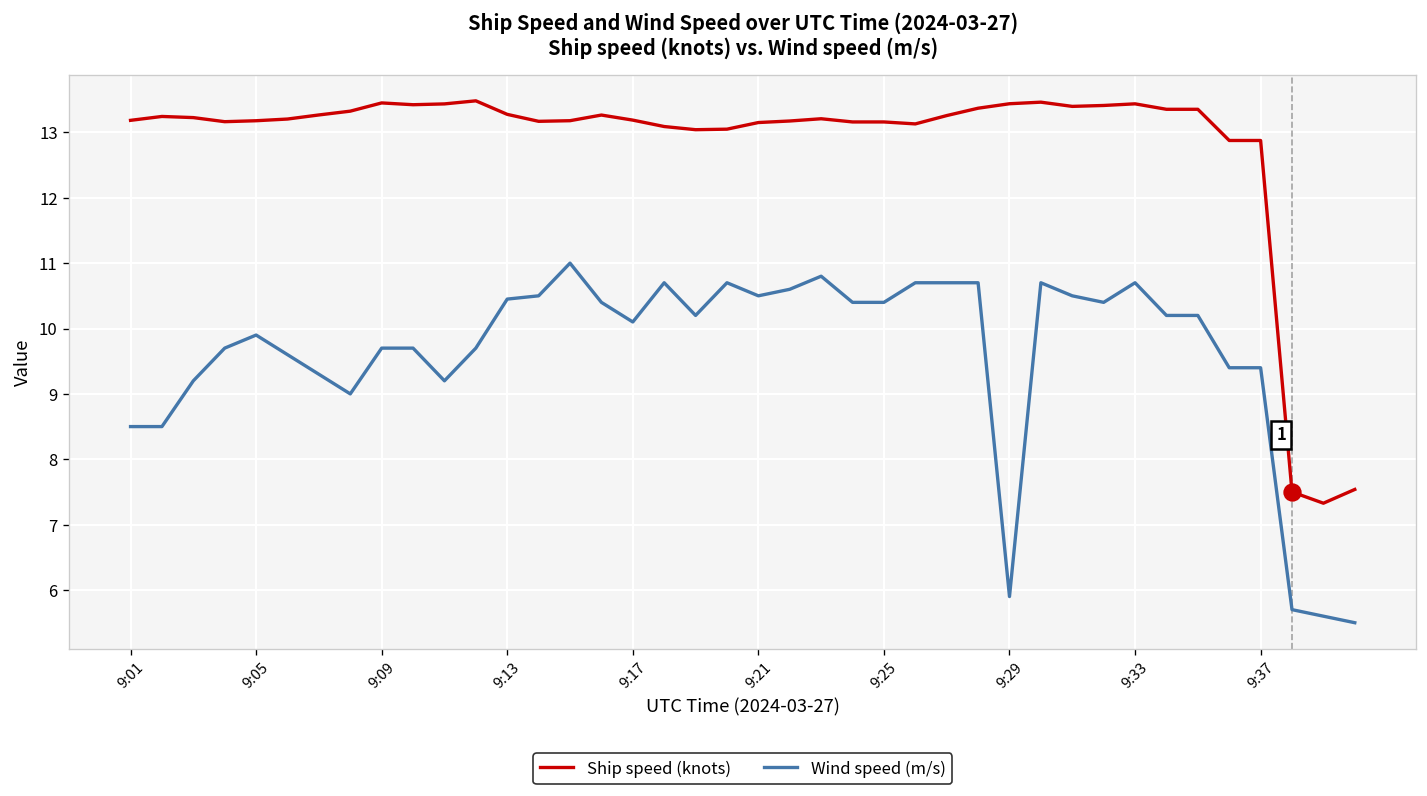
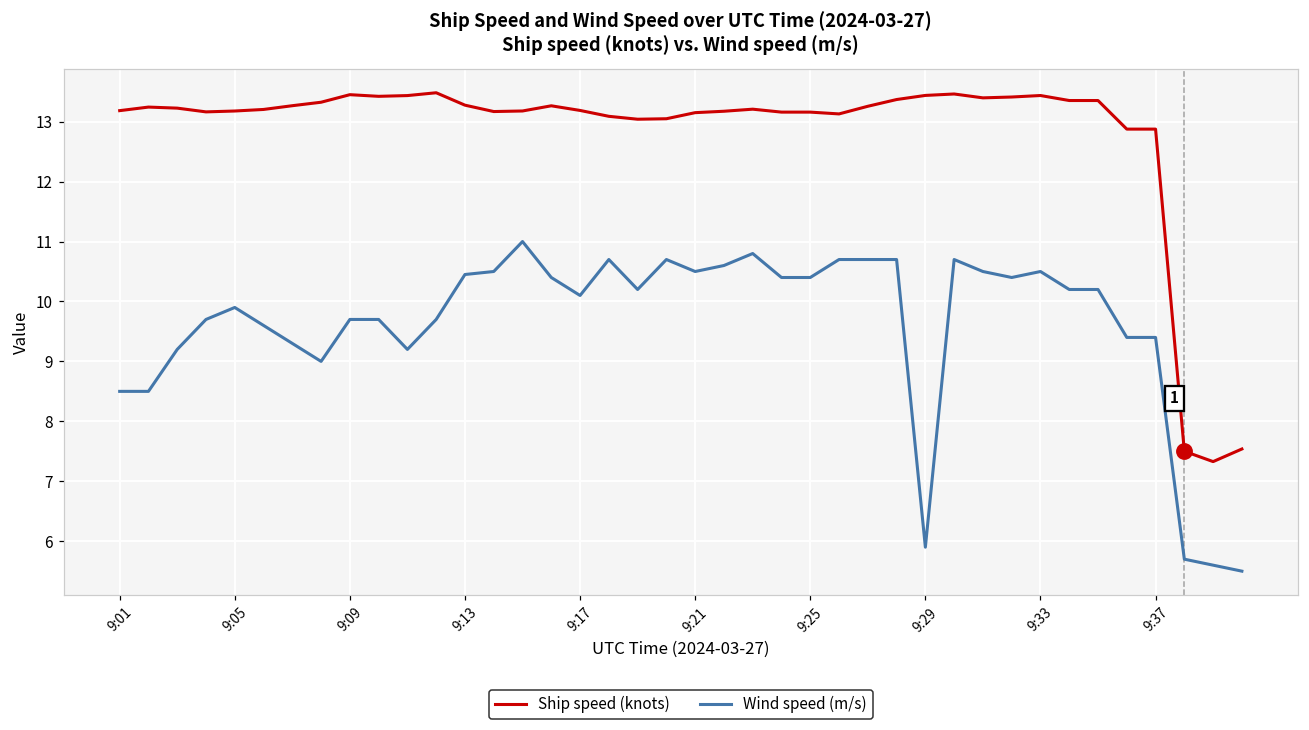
Wind speed (m/s), 9:33: 10.7 -> 10.5
